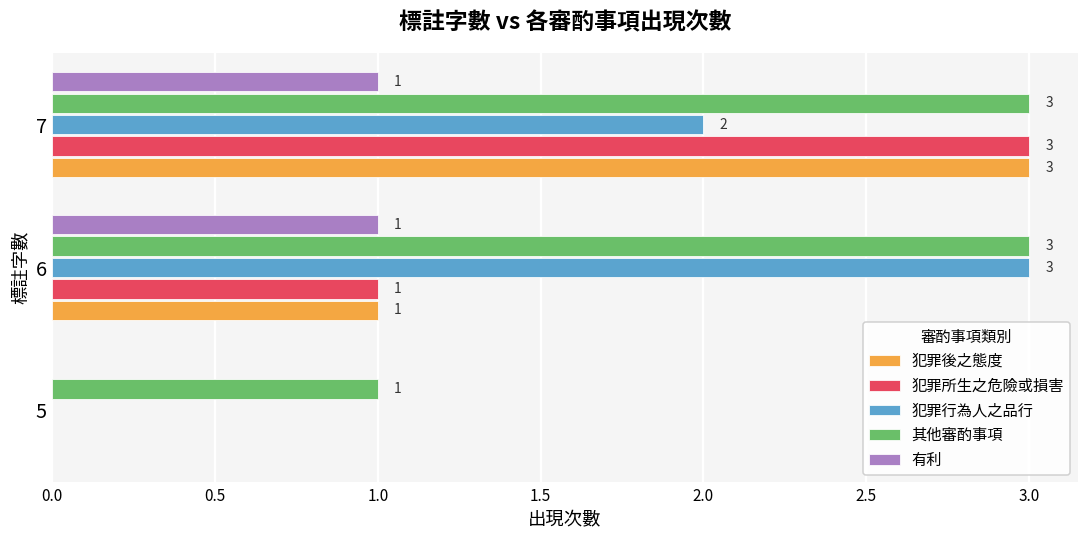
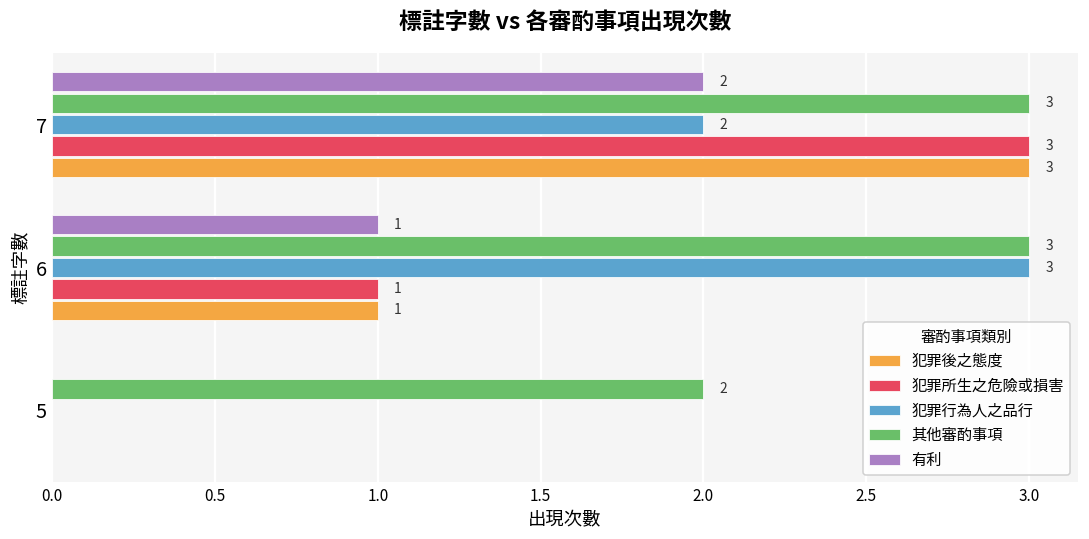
有利, 7: 1 -> 2
其他審酌事項, 5: 1 -> 2
